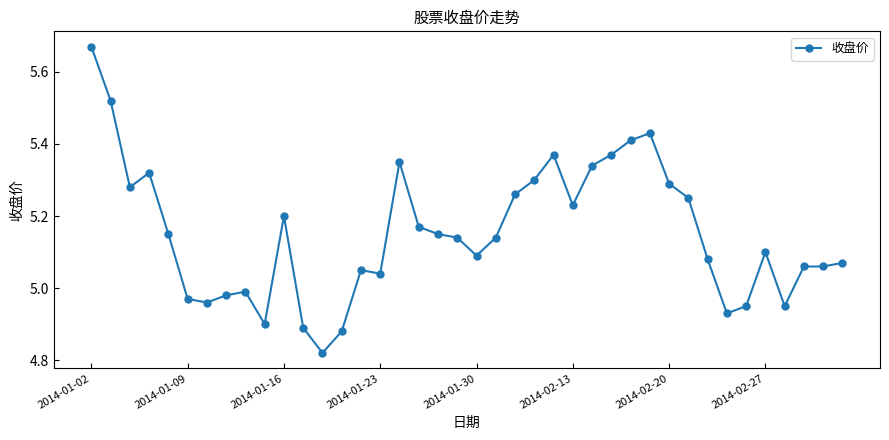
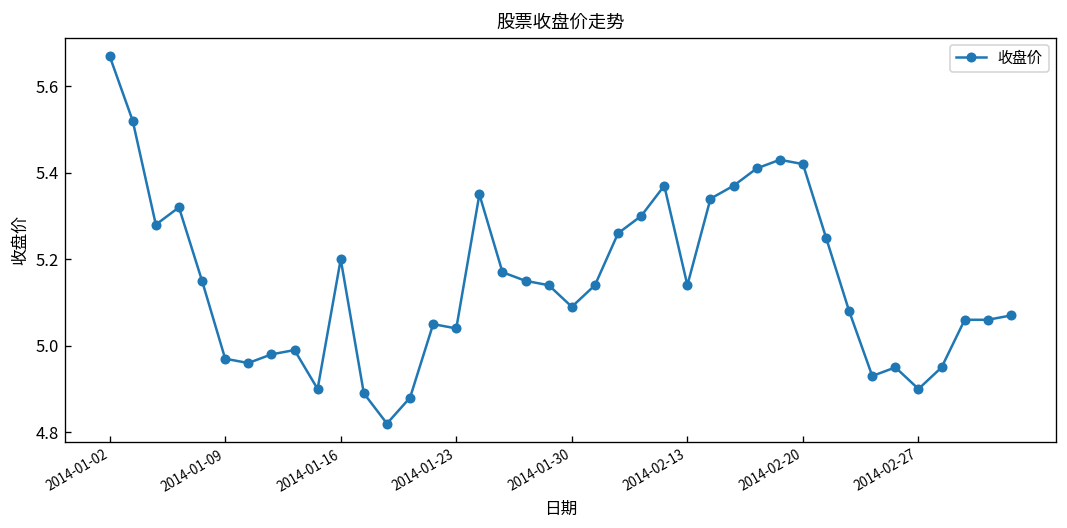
2014-02-13: 5.23 -> 5.14
2014-02-20: 5.29 -> 5.42
2014-02-27: 5.1 -> 4.9
